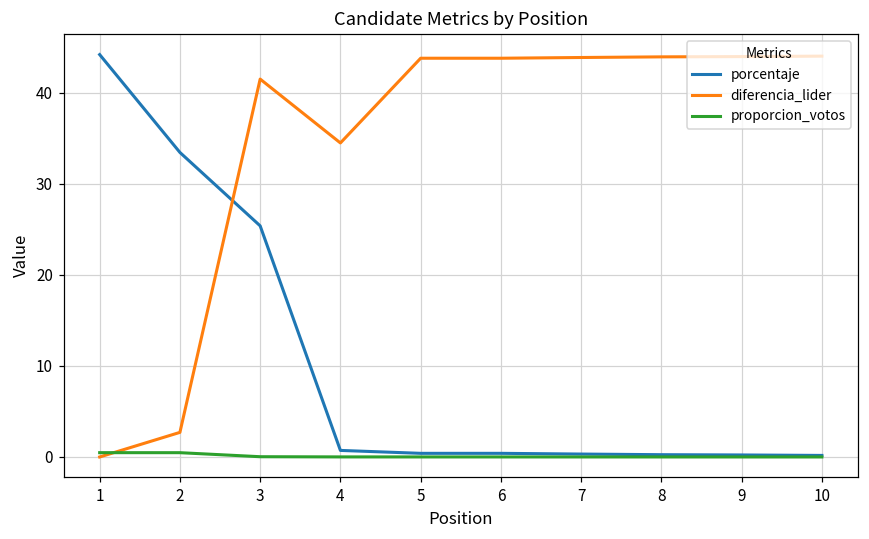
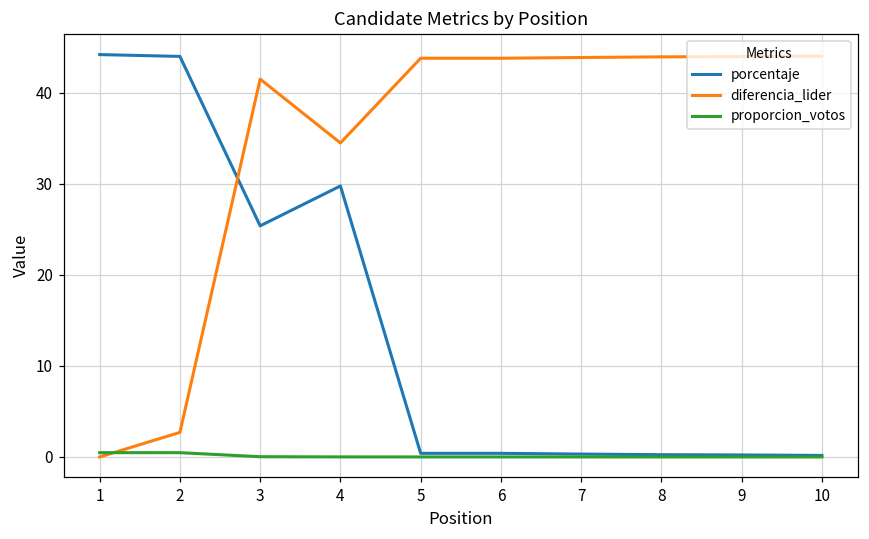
porcentaje, 2: 33 -> 44
porcentaje, 4: 1 -> 30
